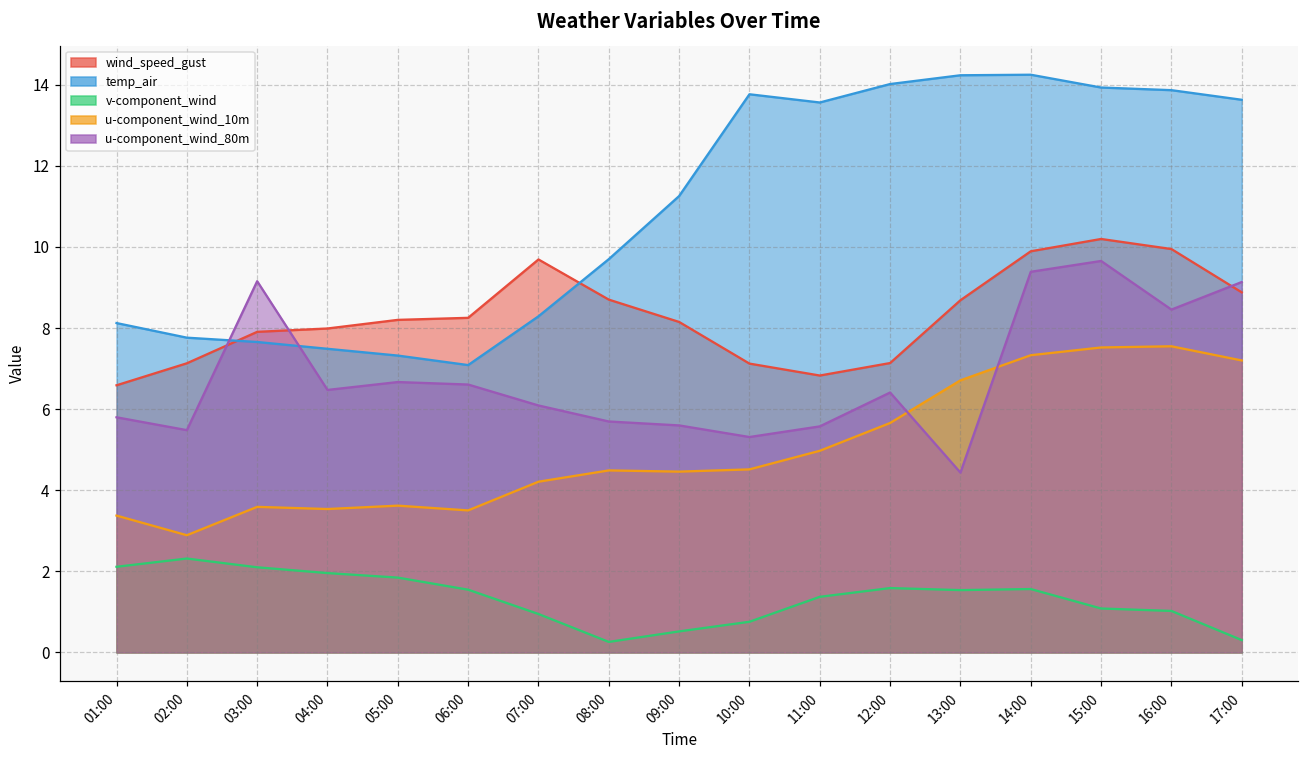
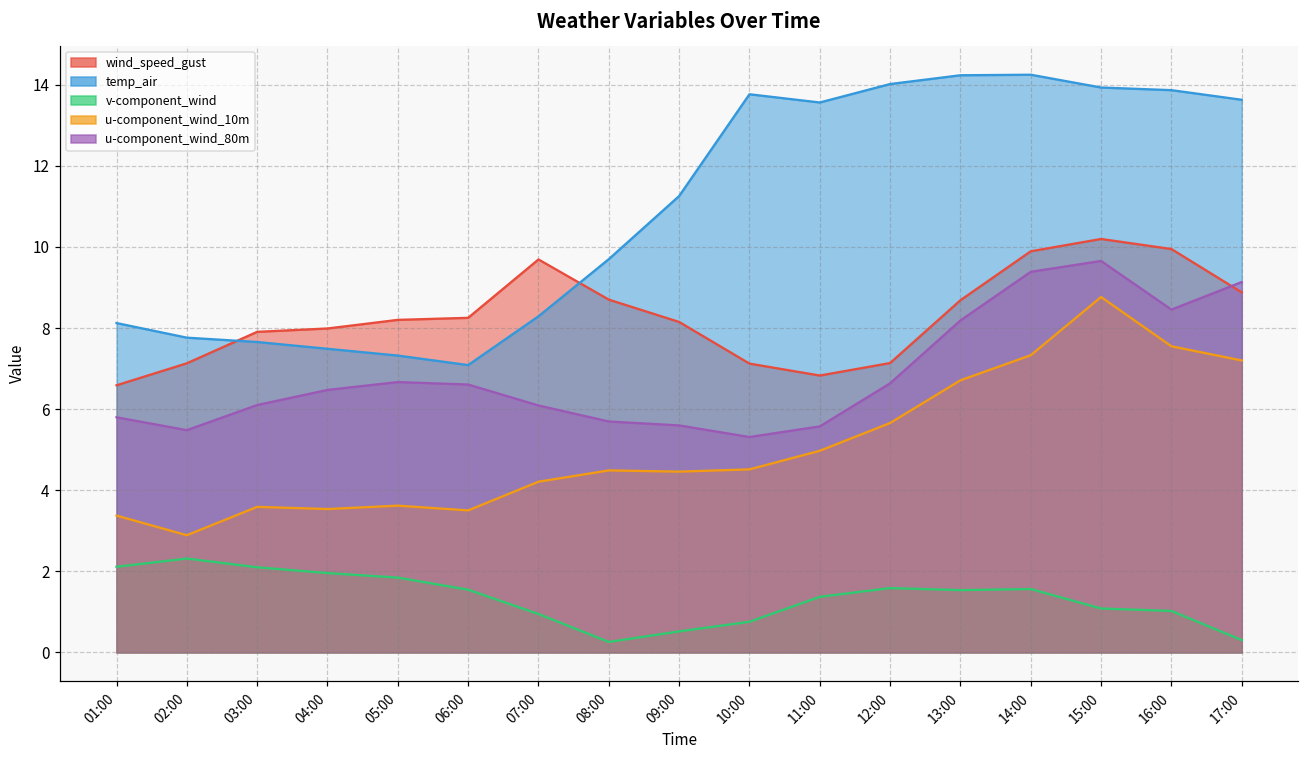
u-component_wind_80m, 03:00: 9.2 -> 6.1
u-component_wind_80m, 12:00: 6.4 -> 6.6
u-component_wind_80m, 13:00: 4.4 -> 8.2
u-component_wind_10m, 15:00: 7.5 -> 8.8
